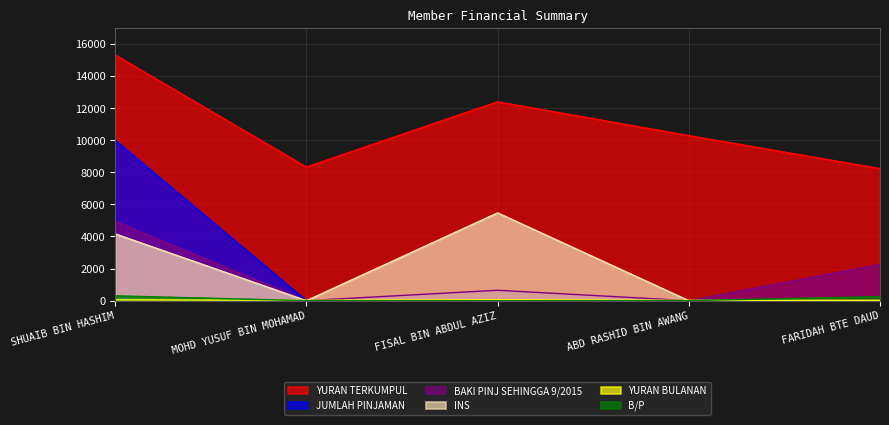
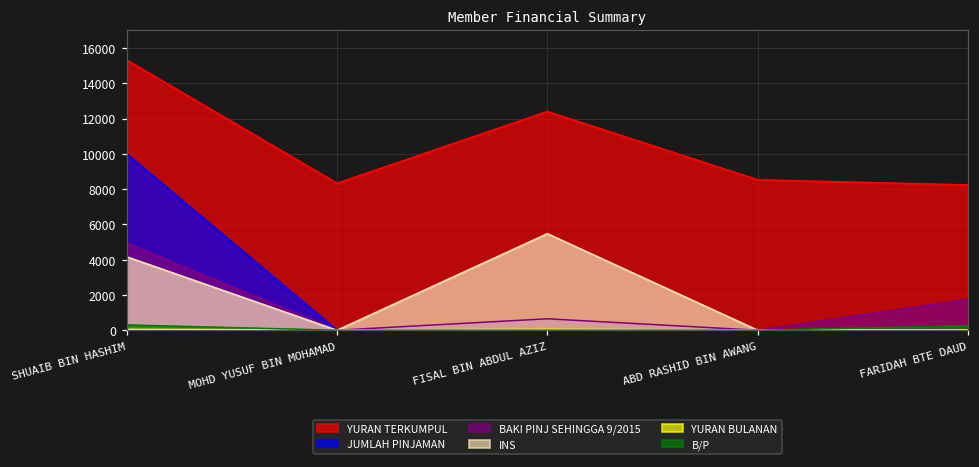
YURAN TERKUMPUL, ABD RASHID BIN AWANG: 10300 -> 8500
BAKI PINJ SEHINGGA 9/2015, FARIDAH BTE DAUD: 2300 -> 1800
